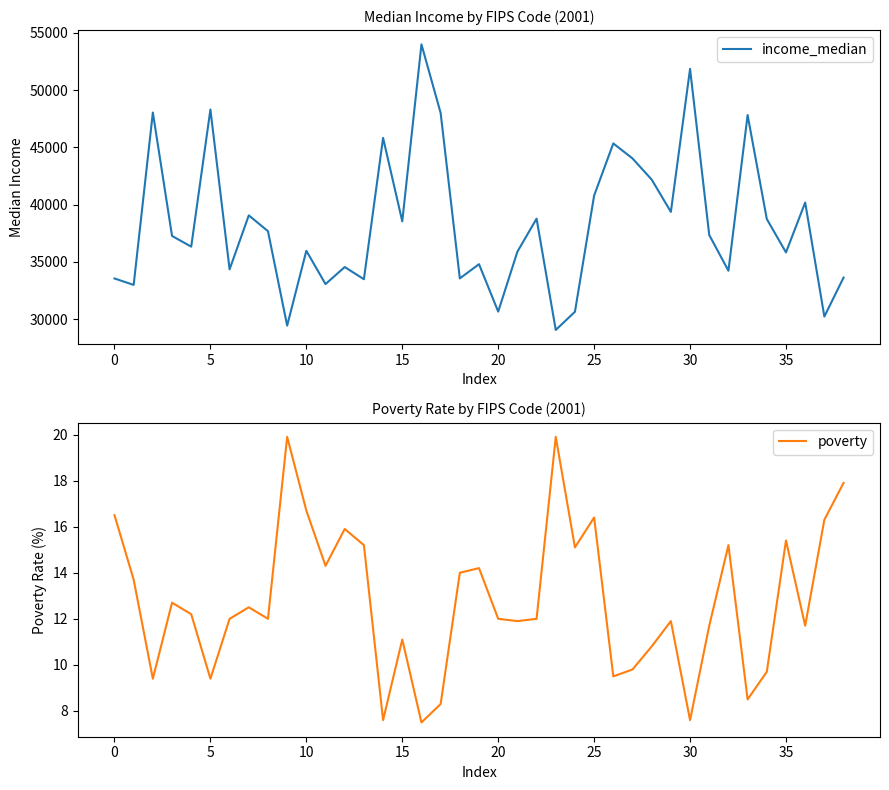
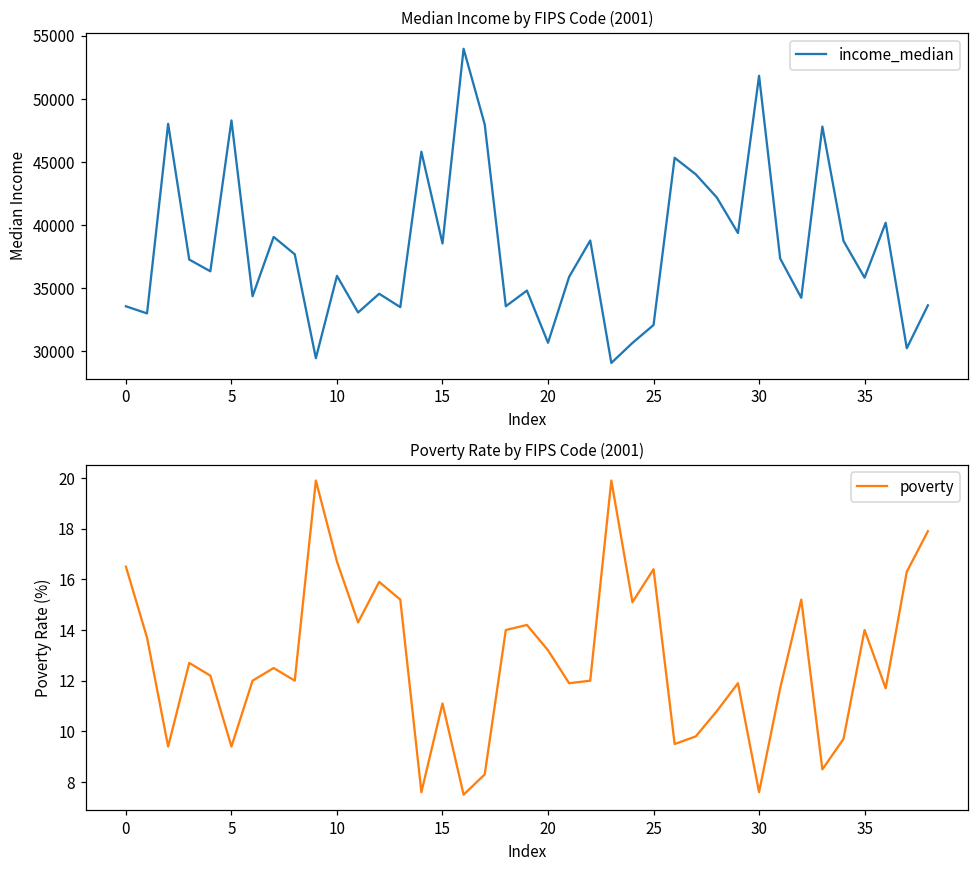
Median Income by FIPS Code (2001), 25: 40800 -> 32100
Poverty Rate by FIPS Code (2001), 20: 12.0 -> 13.2
Poverty Rate by FIPS Code (2001), 35: 15.4 -> 14.0
